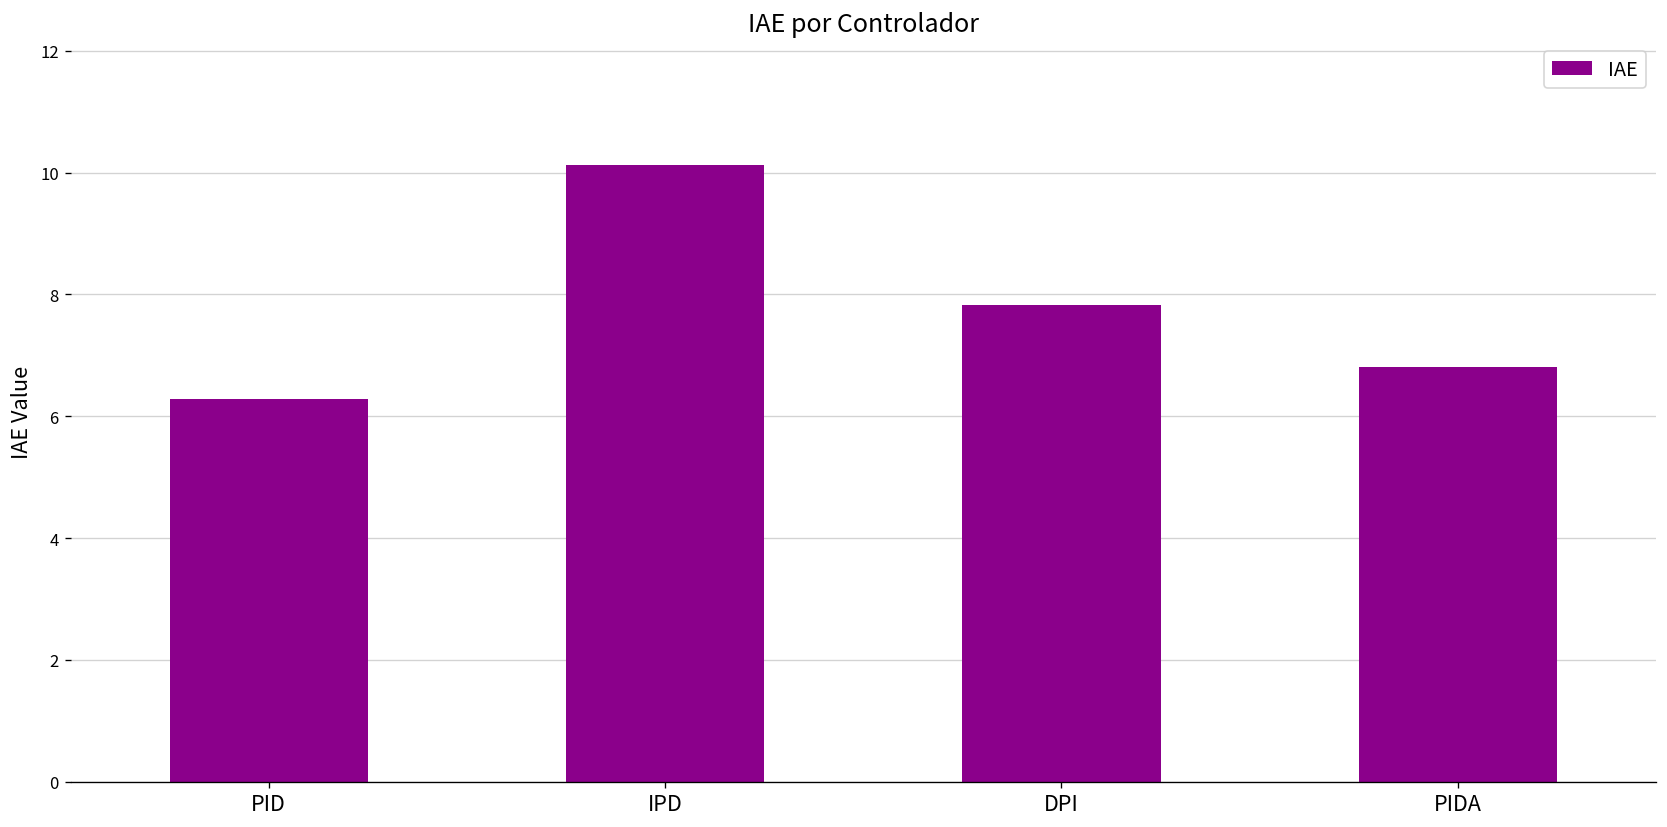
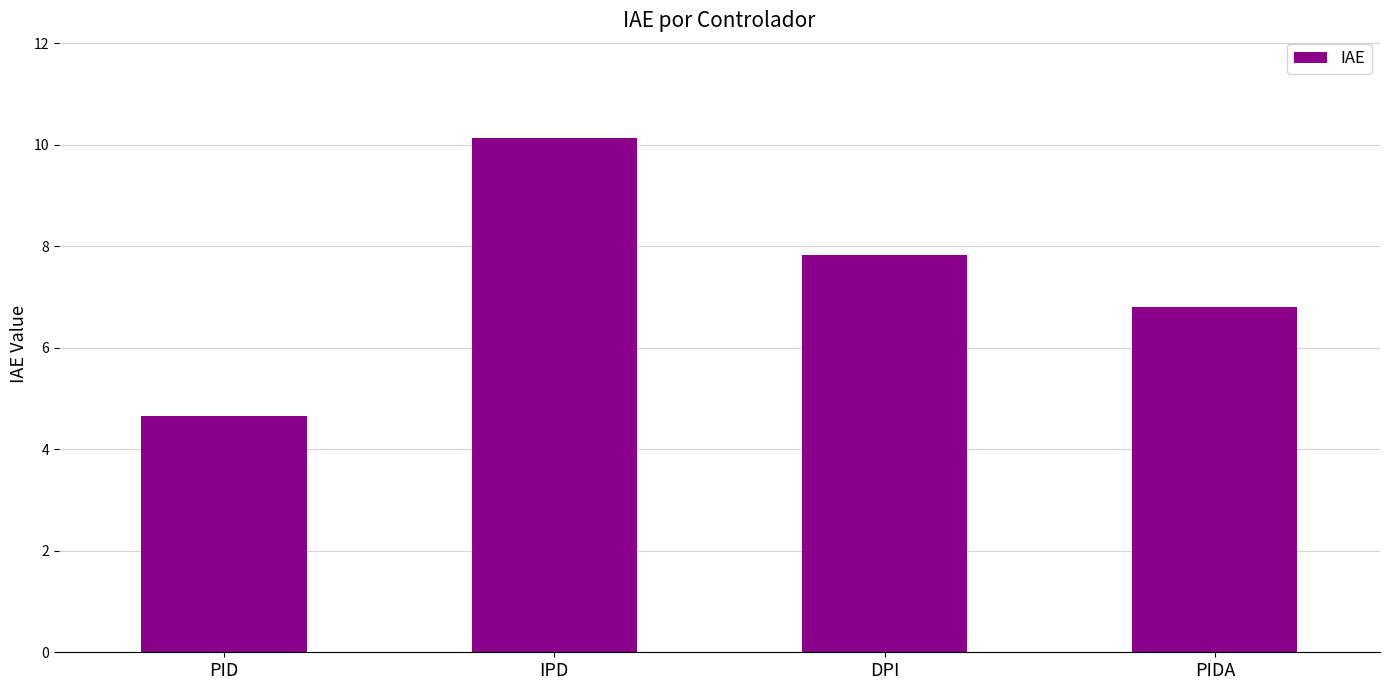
PID: 6.3 -> 4.7
